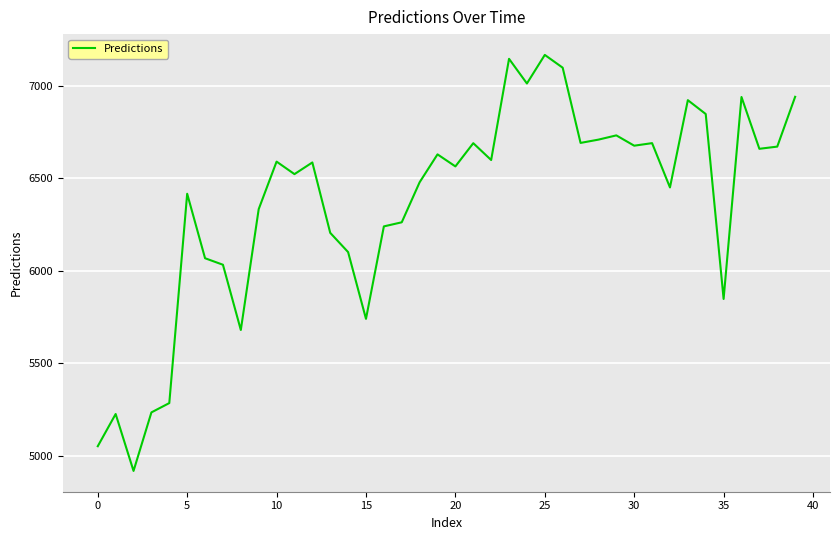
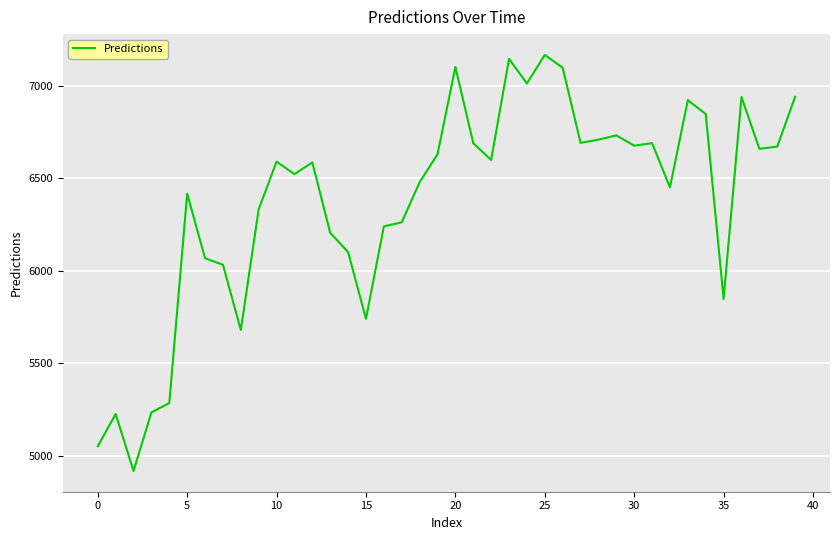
20: 6570 -> 7100
